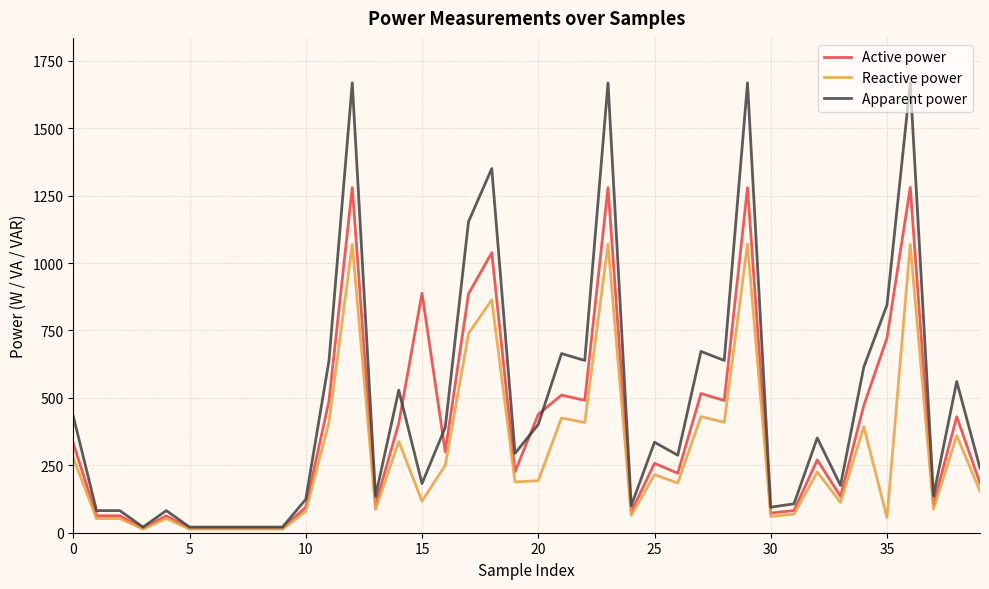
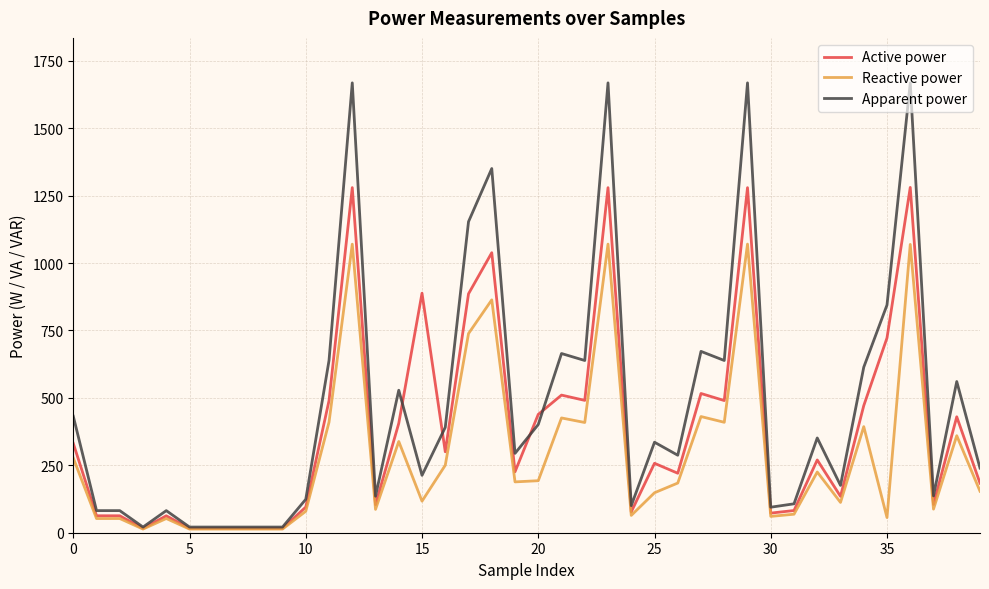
Apparent power, 15: 180 -> 210
Reactive power, 25: 220 -> 150
